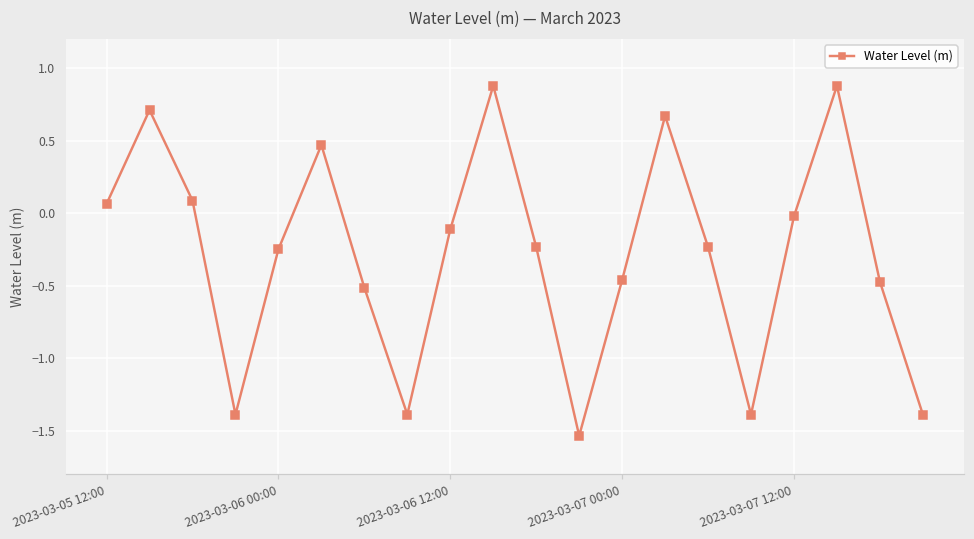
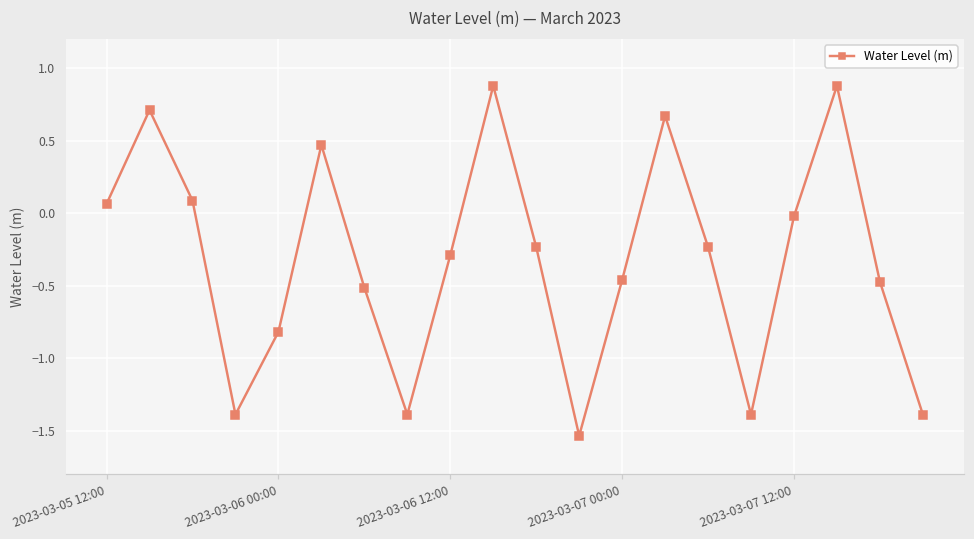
2023-03-06 00:00: -0.25 -> -0.82
2023-03-06 12:00: -0.11 -> -0.29
